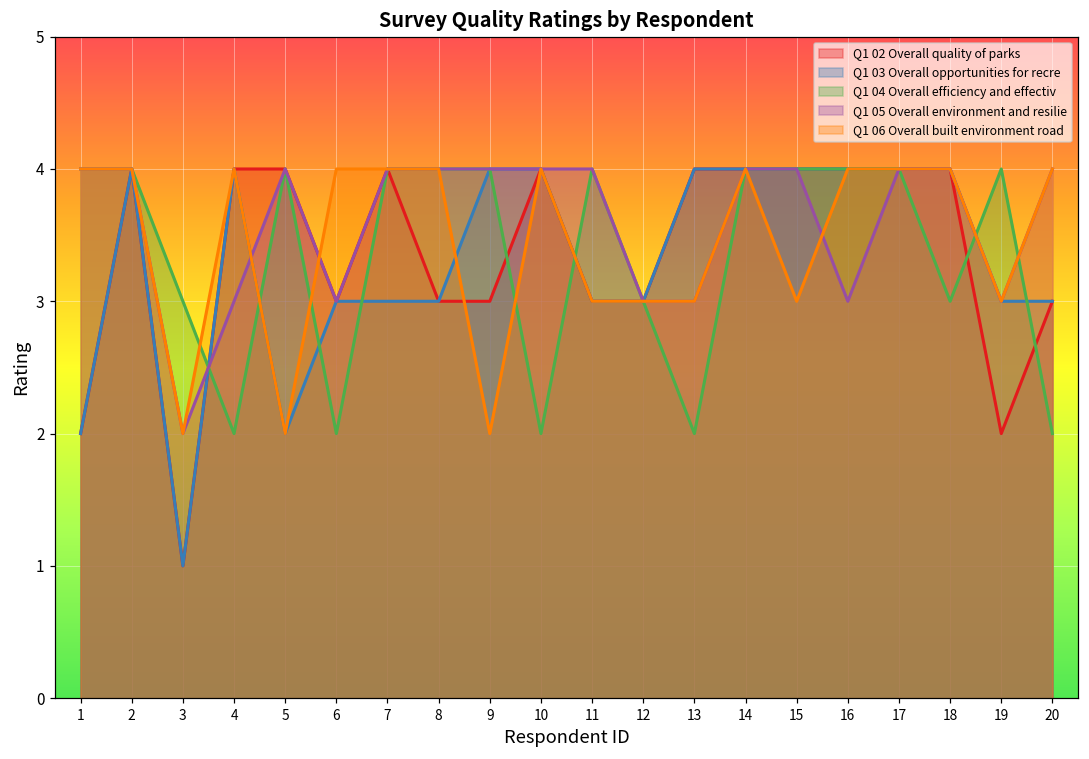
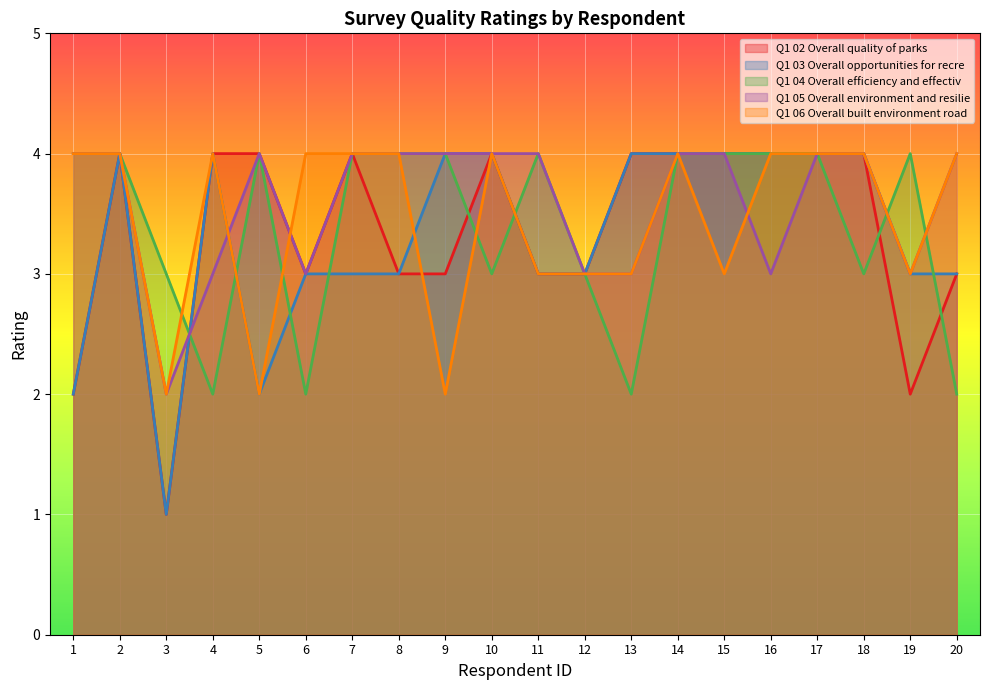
Q1 04 Overall efficiency and effectiv, 10: 2 -> 3
